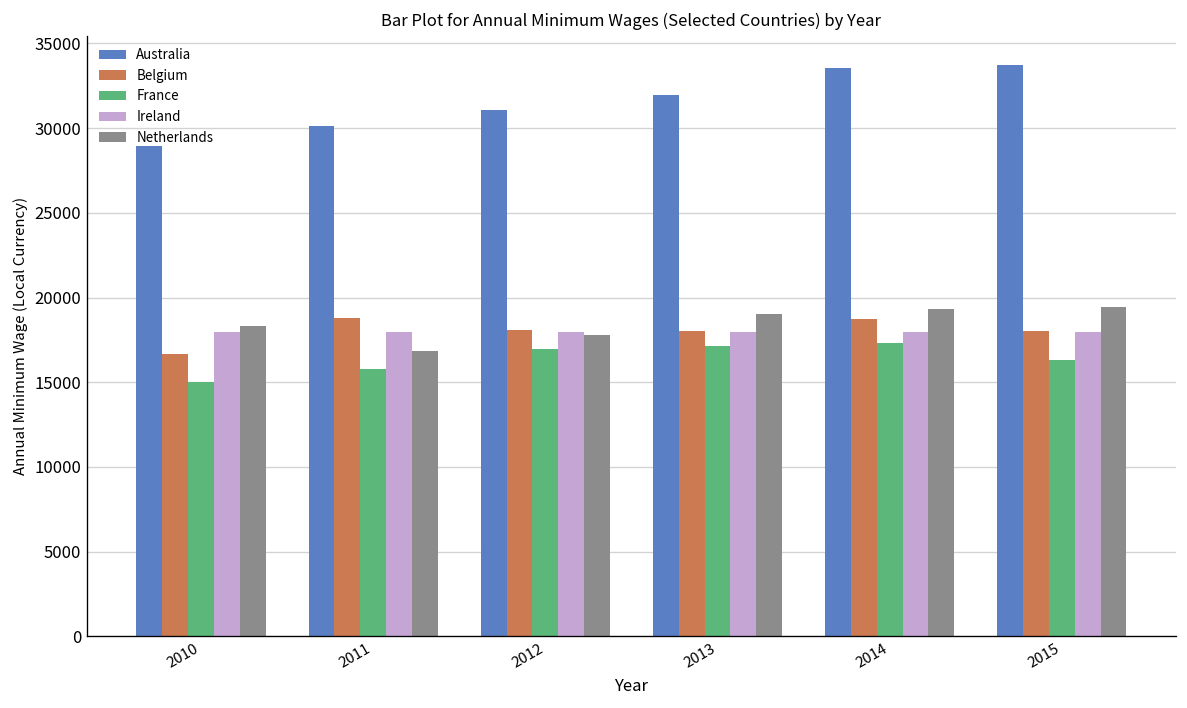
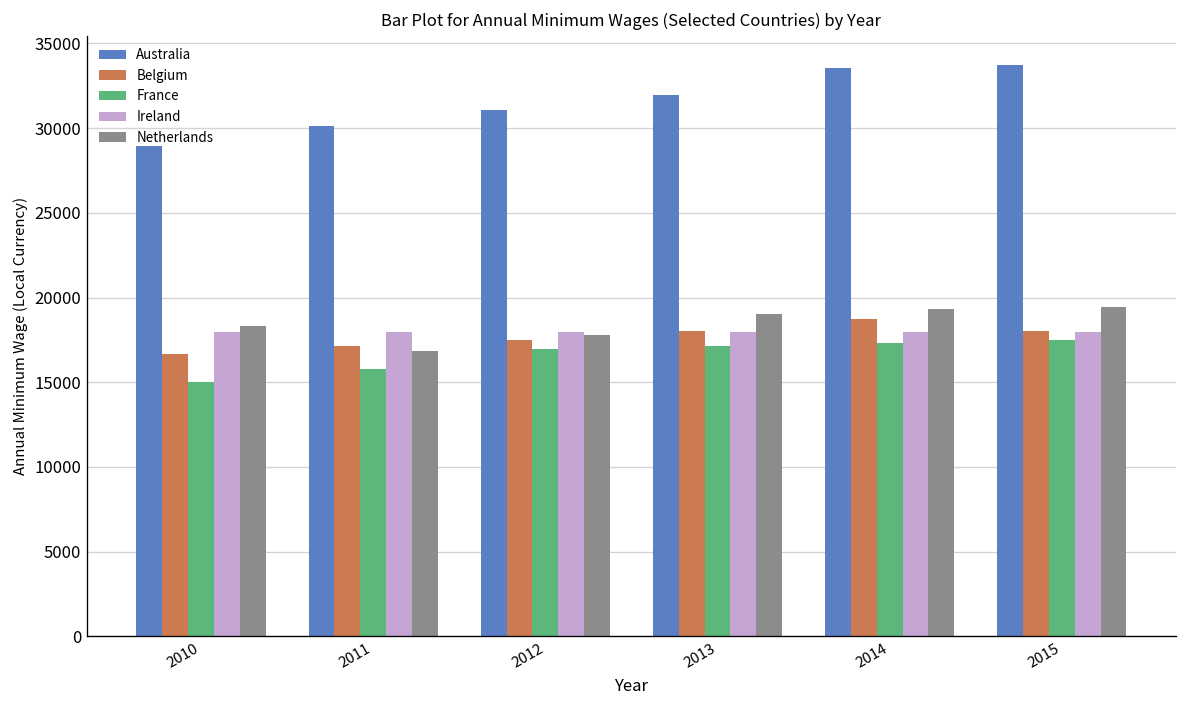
Belgium, 2011: 18800 -> 17200
Belgium, 2012: 18100 -> 17500
France, 2015: 16300 -> 17500
